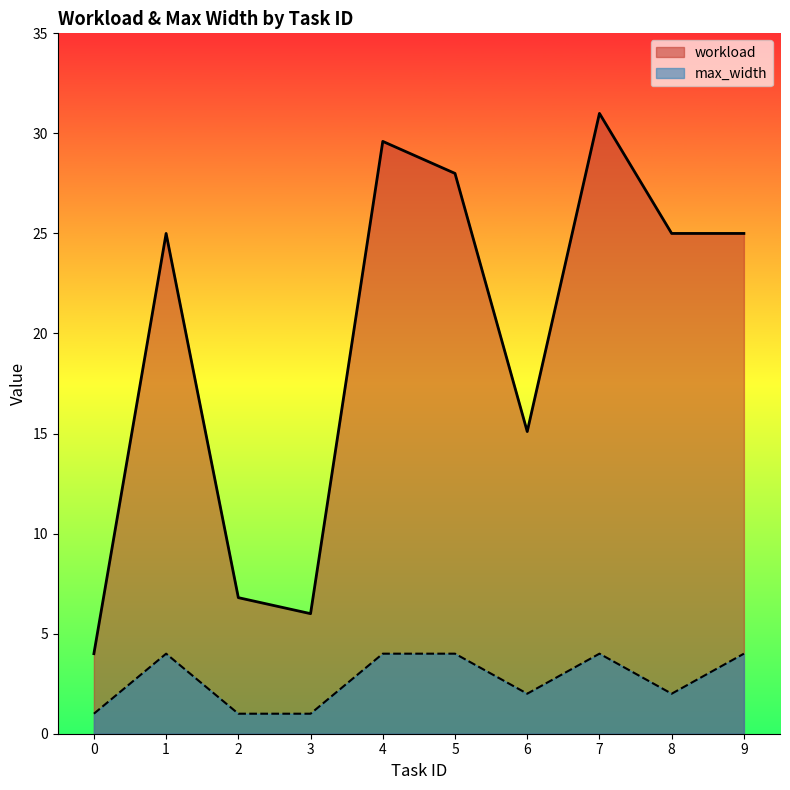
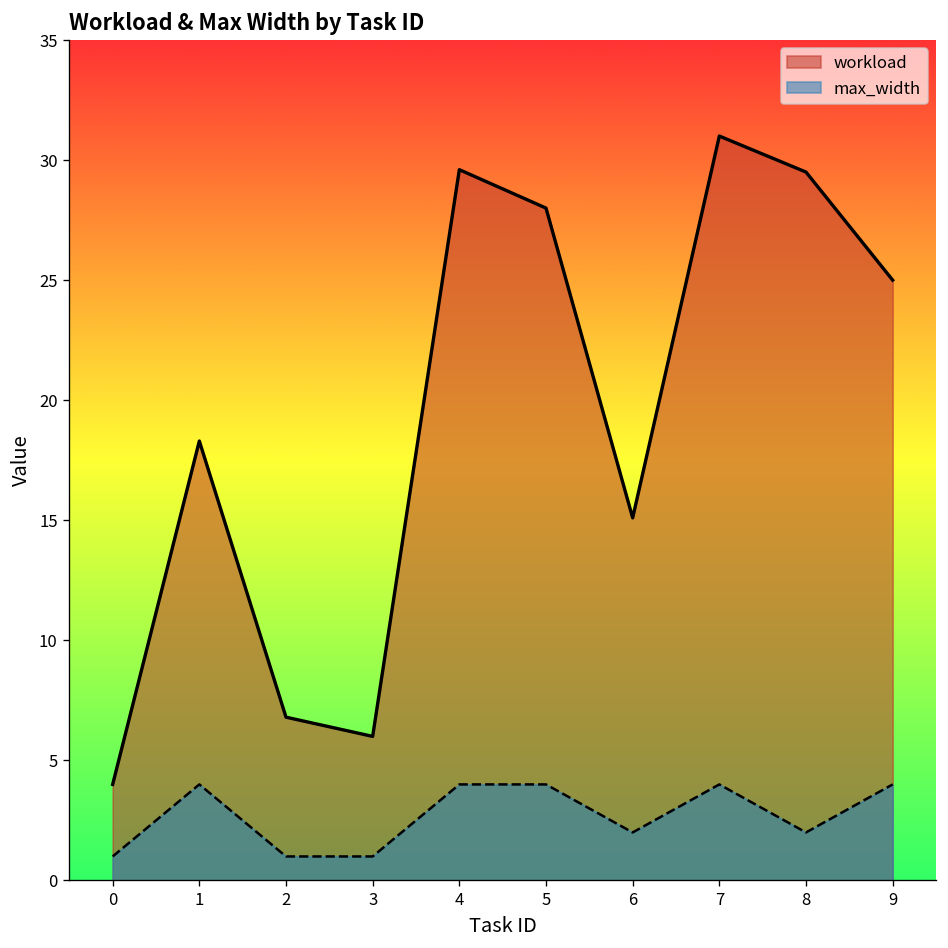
workload, 1: 25.0 -> 18.3
workload, 8: 25.0 -> 29.5
